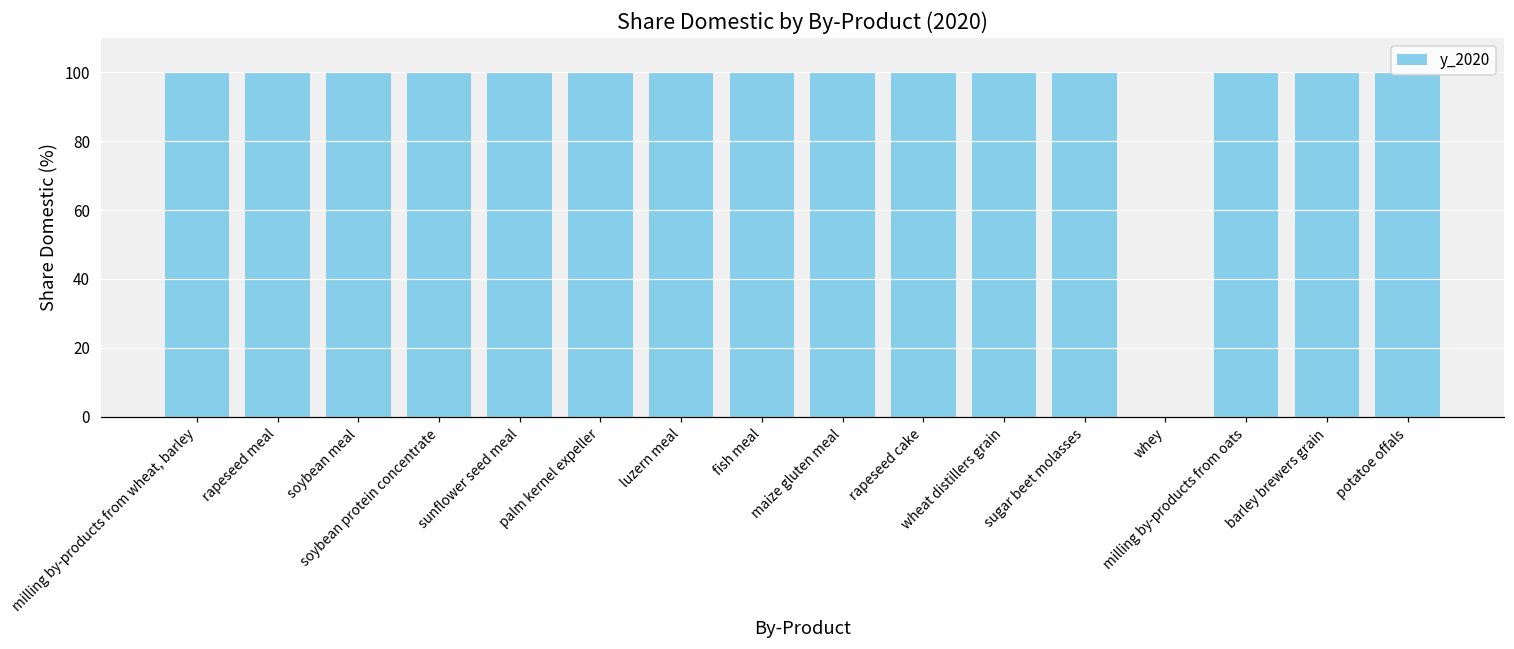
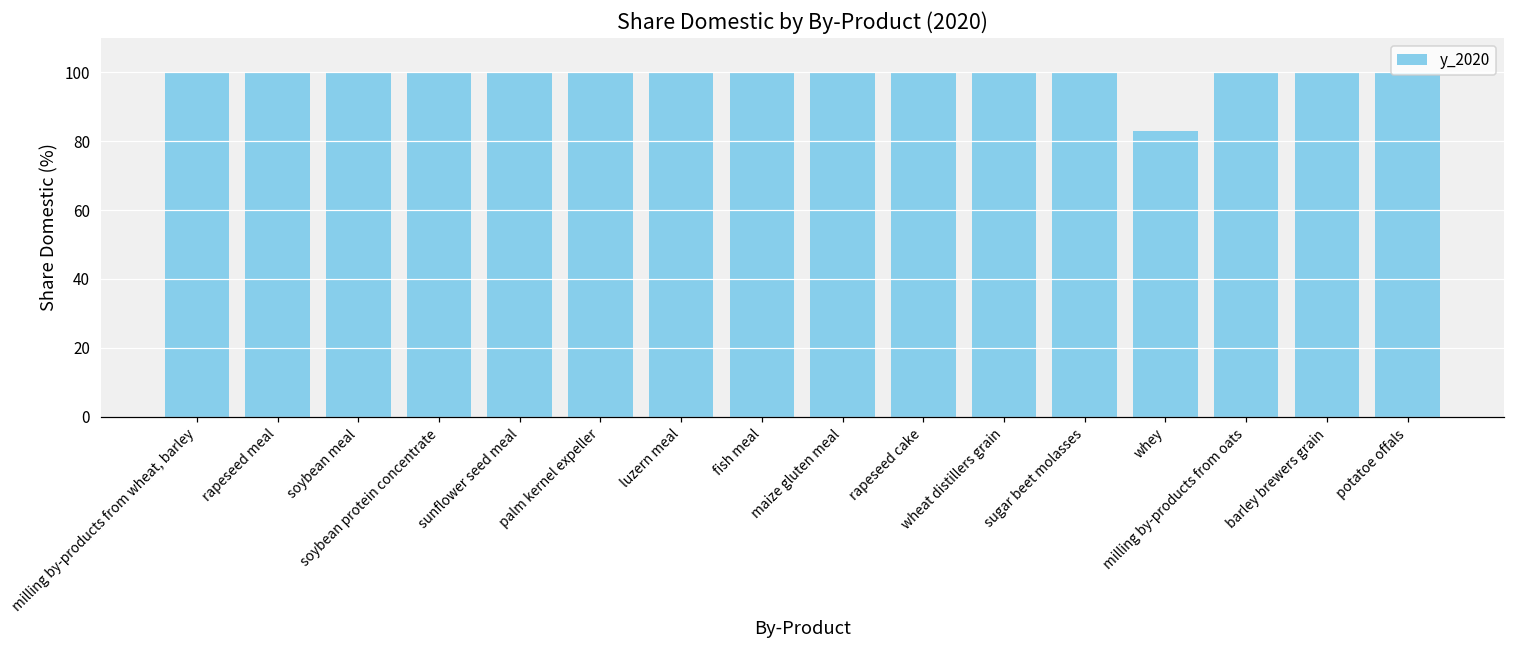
whey: 0 -> 83
